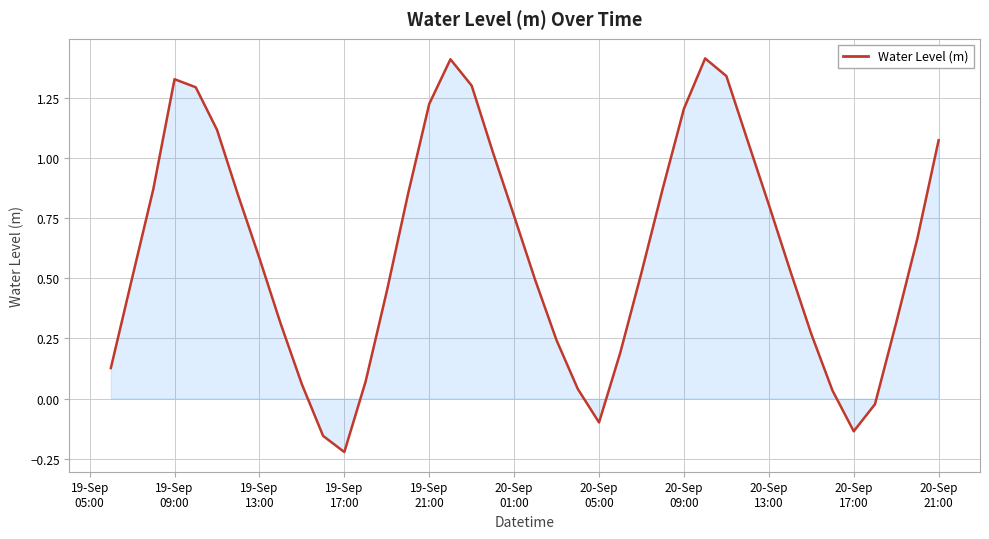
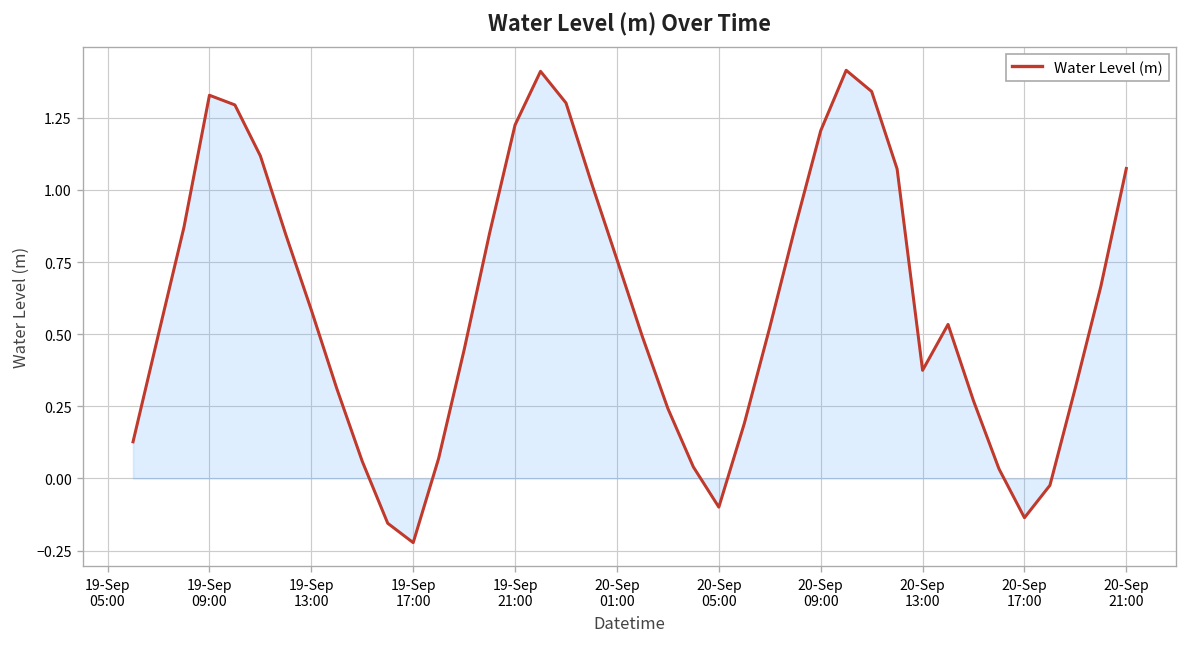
Water Level (m), 20-Sep 13:00: 0.81 -> 0.37
